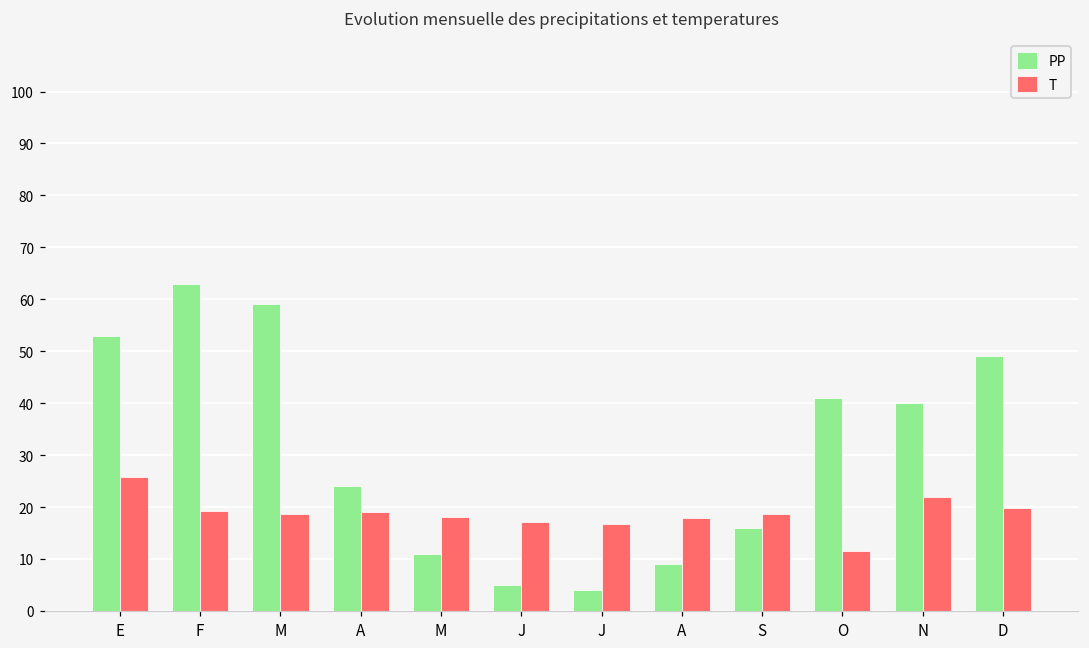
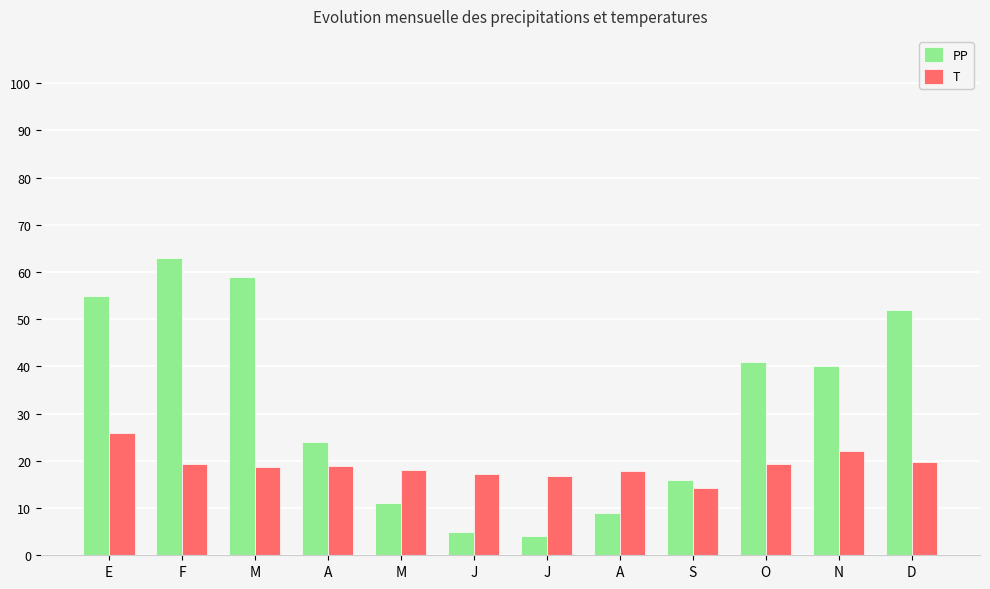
PP, E: 53 -> 55
T, S: 19 -> 14
T, O: 12 -> 19
PP, D: 49 -> 52
